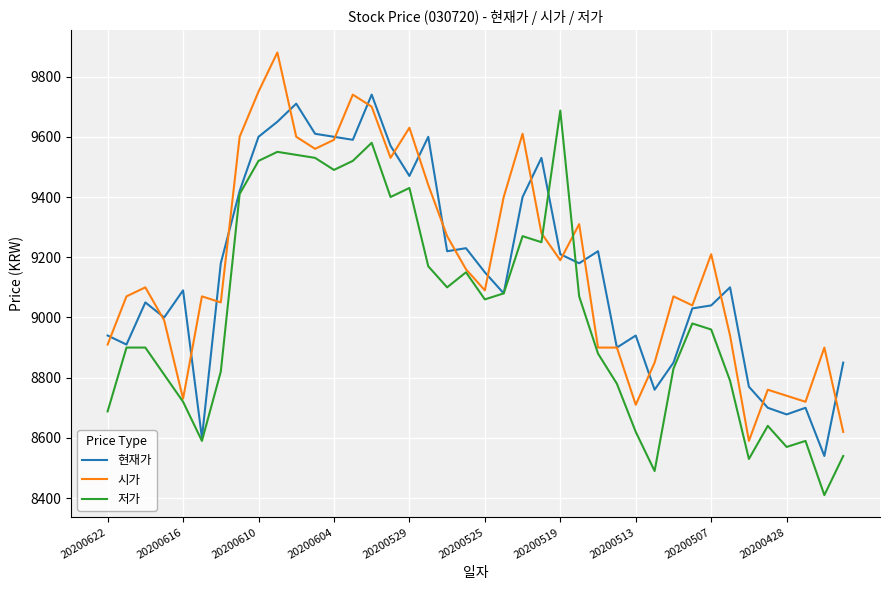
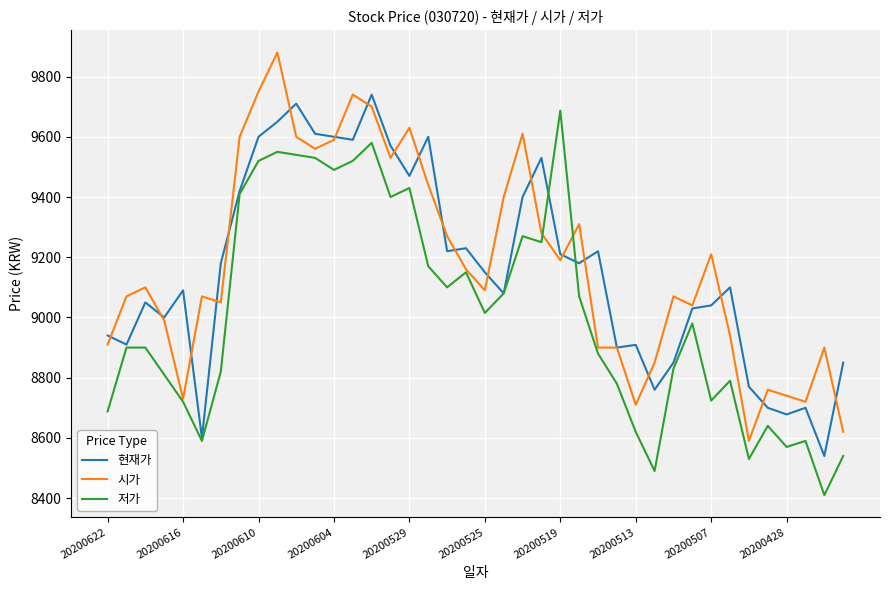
저가, 20200525: 9060 -> 9020
현재가, 20200513: 8940 -> 8910
저가, 20200507: 8960 -> 8720
